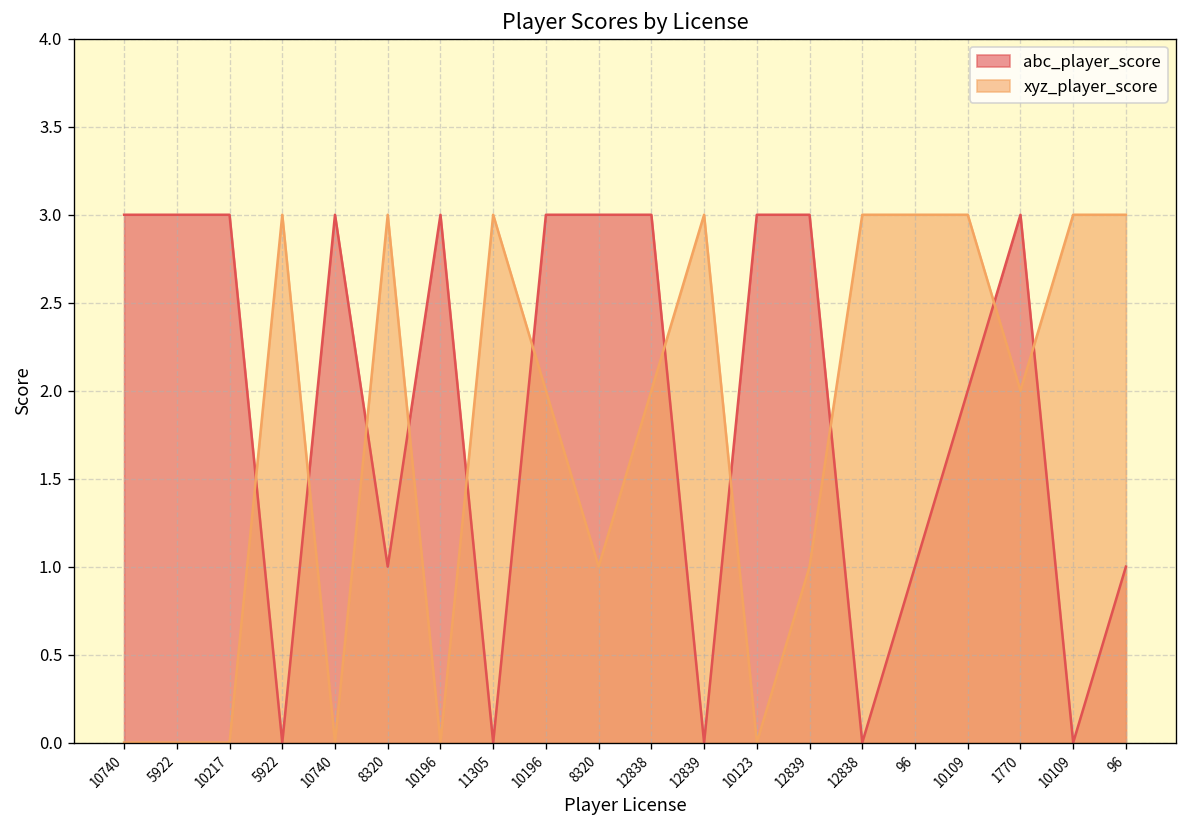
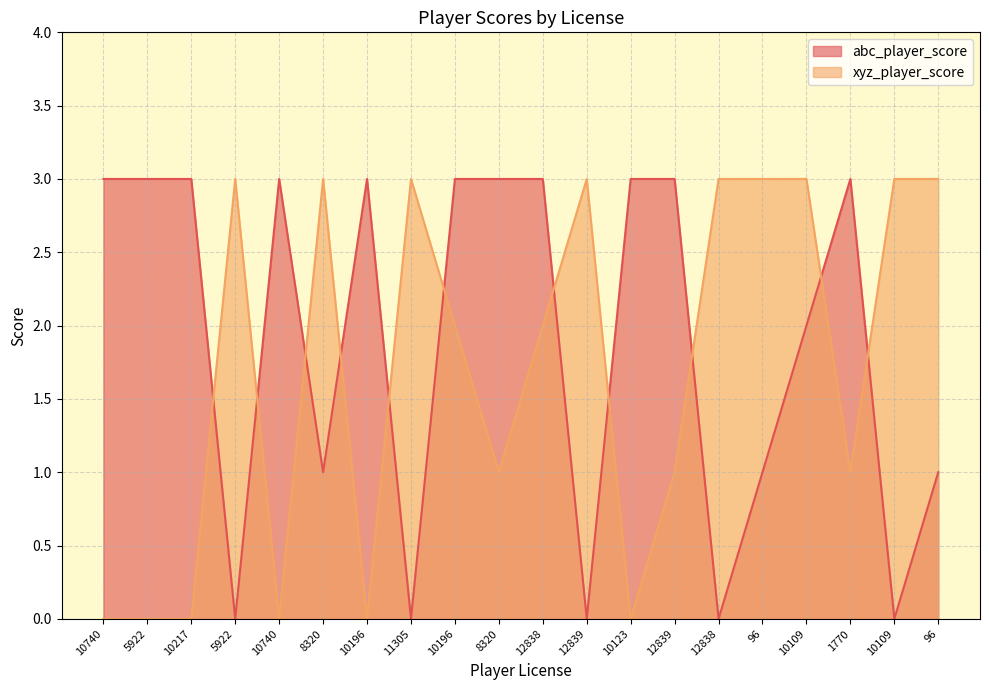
xyz_player_score, 1770: 2 -> 1
